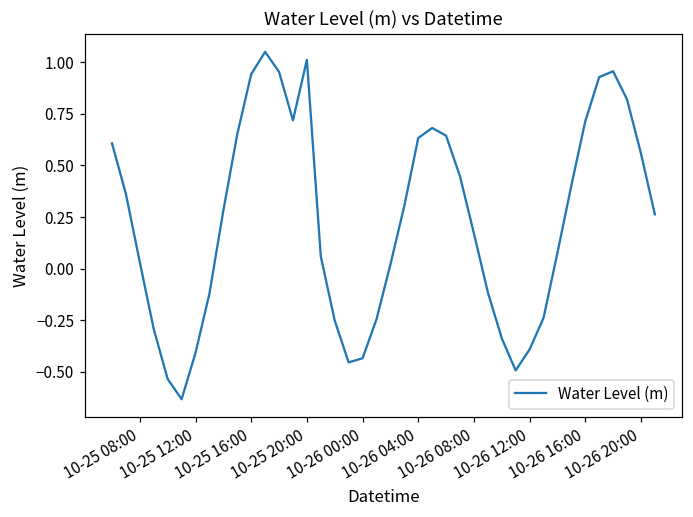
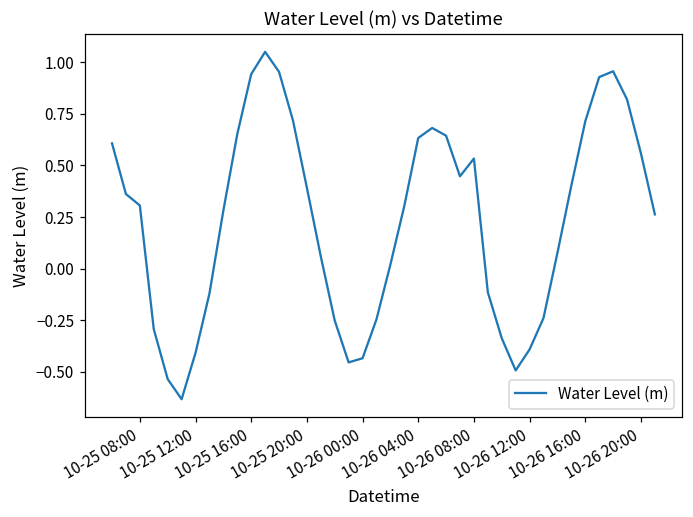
10-25 08:00: 0.03 -> 0.31
10-25 20:00: 1.01 -> 0.39
10-26 08:00: 0.17 -> 0.53
